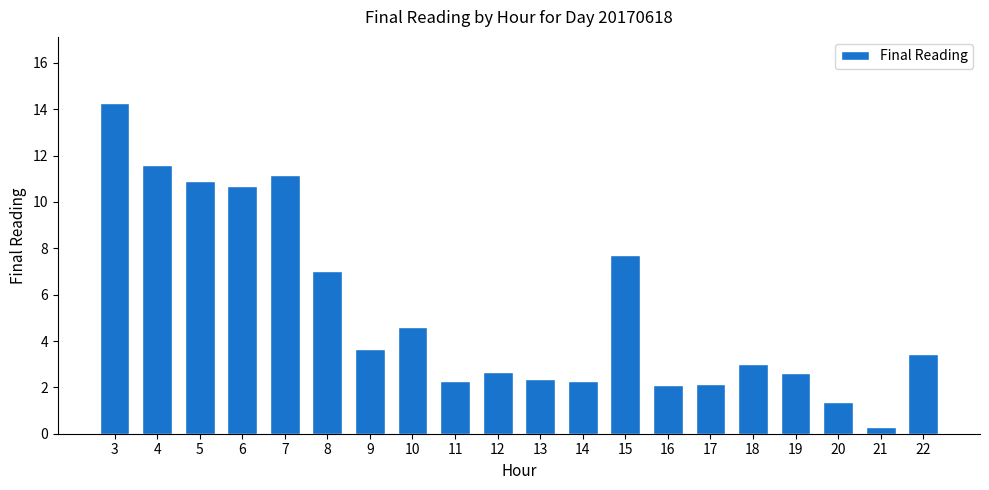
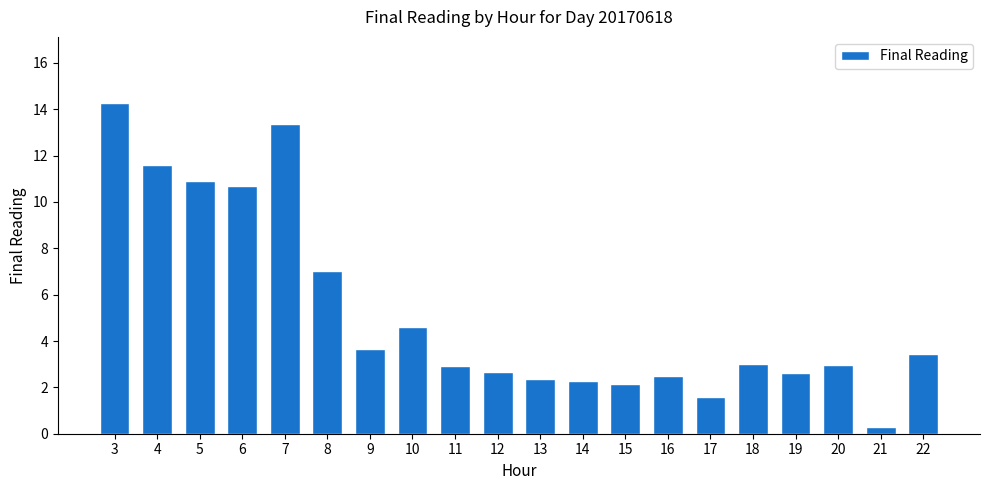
7: 11.2 -> 13.4
11: 2.3 -> 2.9
15: 7.7 -> 2.1
16: 2.1 -> 2.5
17: 2.2 -> 1.6
20: 1.4 -> 3.0
